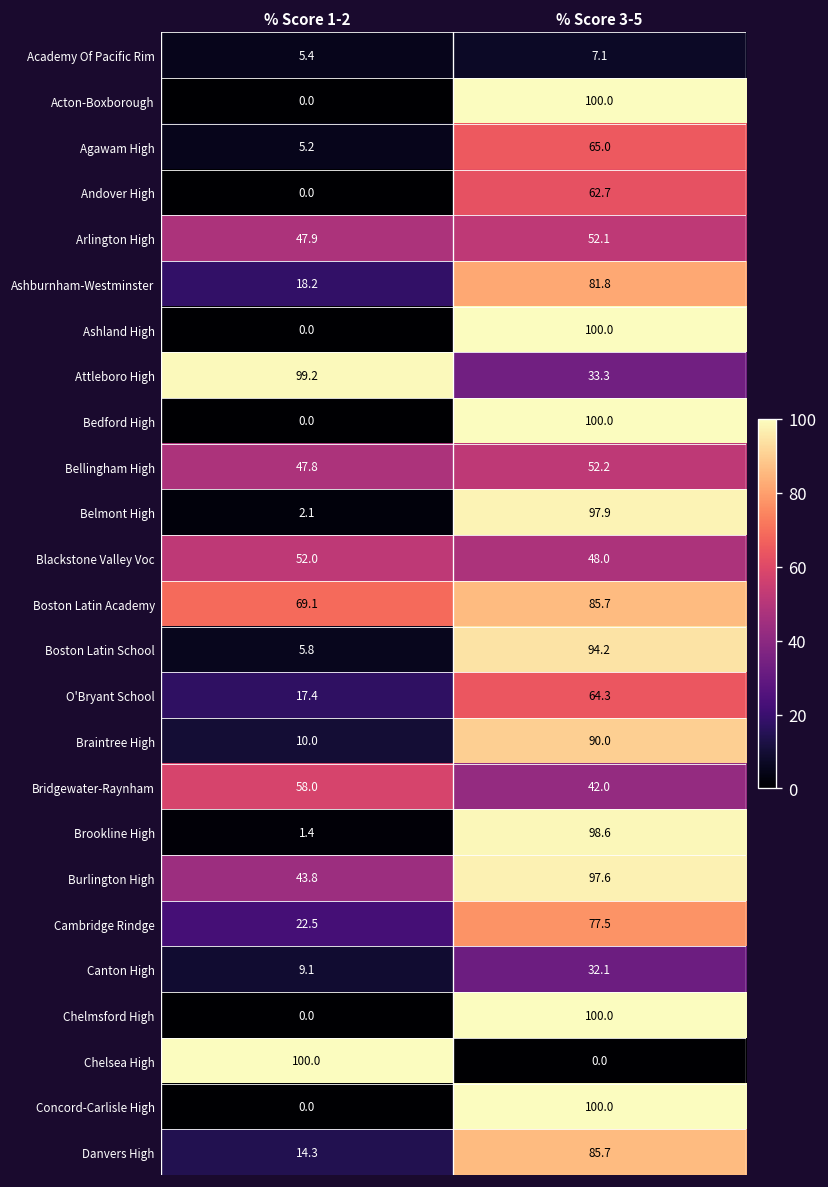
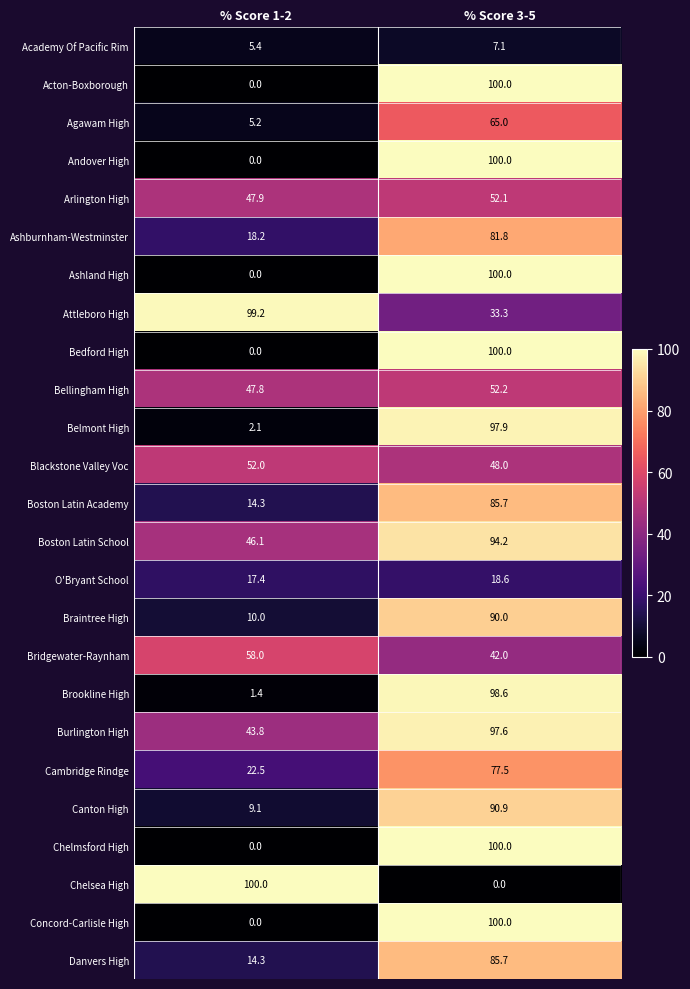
Andover High, % Score 3-5: 62.7 -> 100.0
Boston Latin Academy, % Score 1-2: 69.1 -> 14.3
Boston Latin School, % Score 1-2: 5.8 -> 46.1
O'Bryant School, % Score 3-5: 64.3 -> 18.6
Canton High, % Score 3-5: 32.1 -> 90.9
